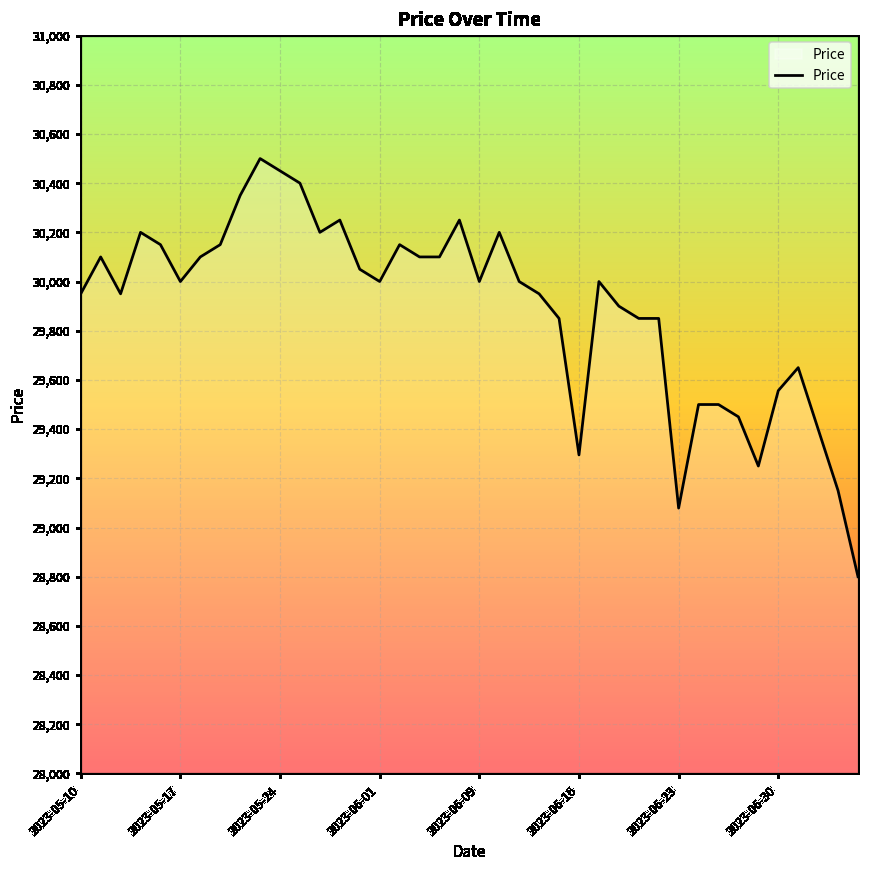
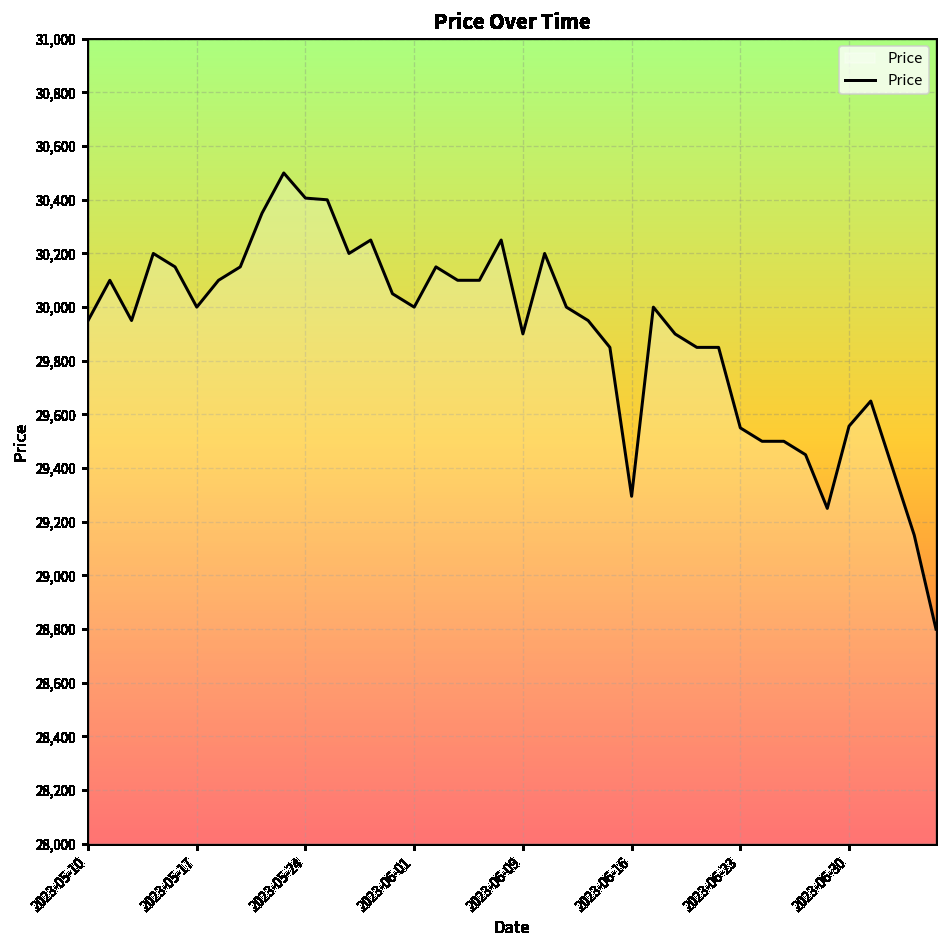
2023-05-24: 30,450 -> 30,410
2023-06-09: 30,000 -> 29,900
2023-06-23: 29,080 -> 29,550
